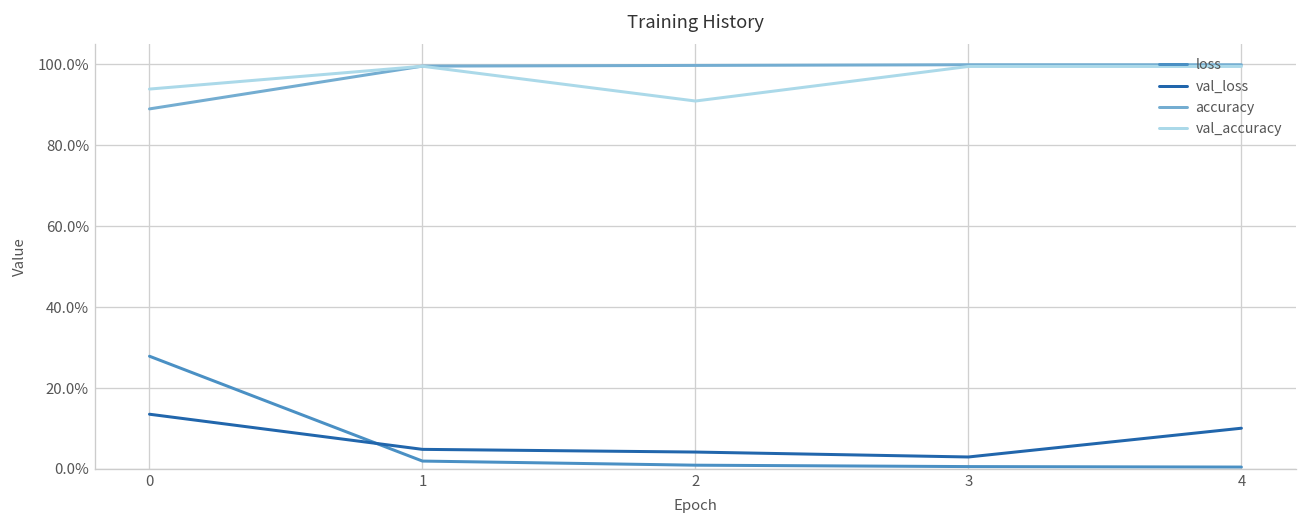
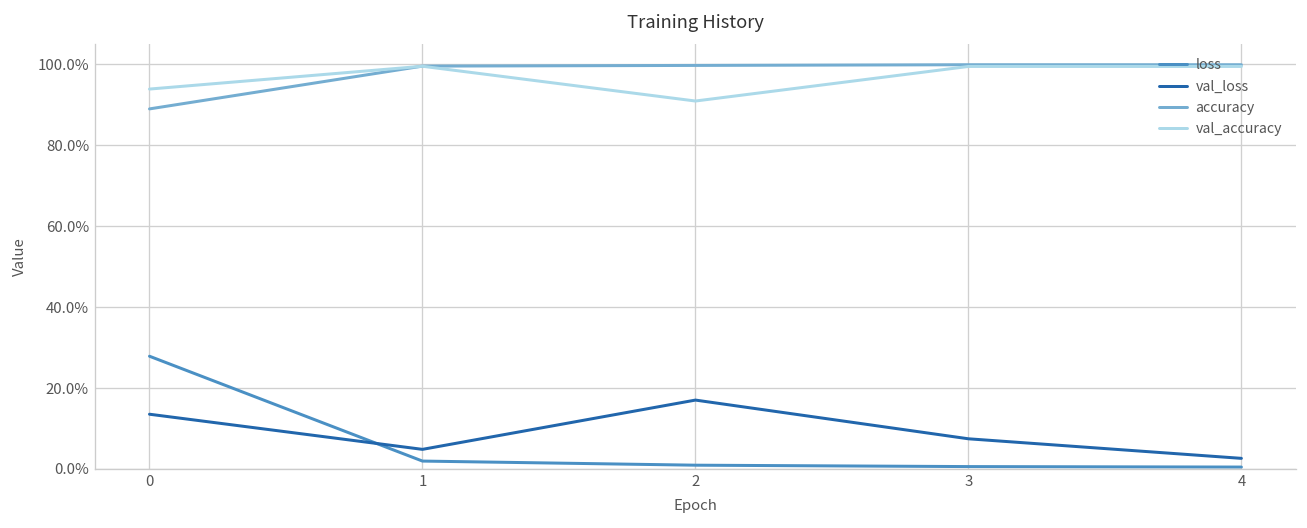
val_loss, 2: 4% -> 17%
val_loss, 3: 3% -> 7%
val_loss, 4: 10% -> 3%
